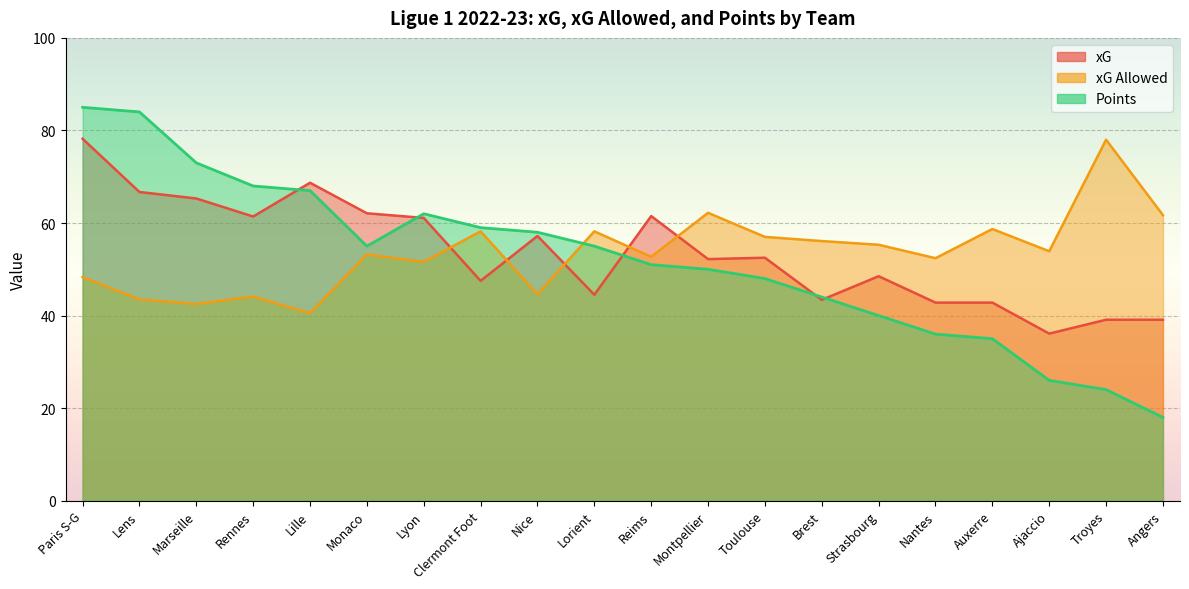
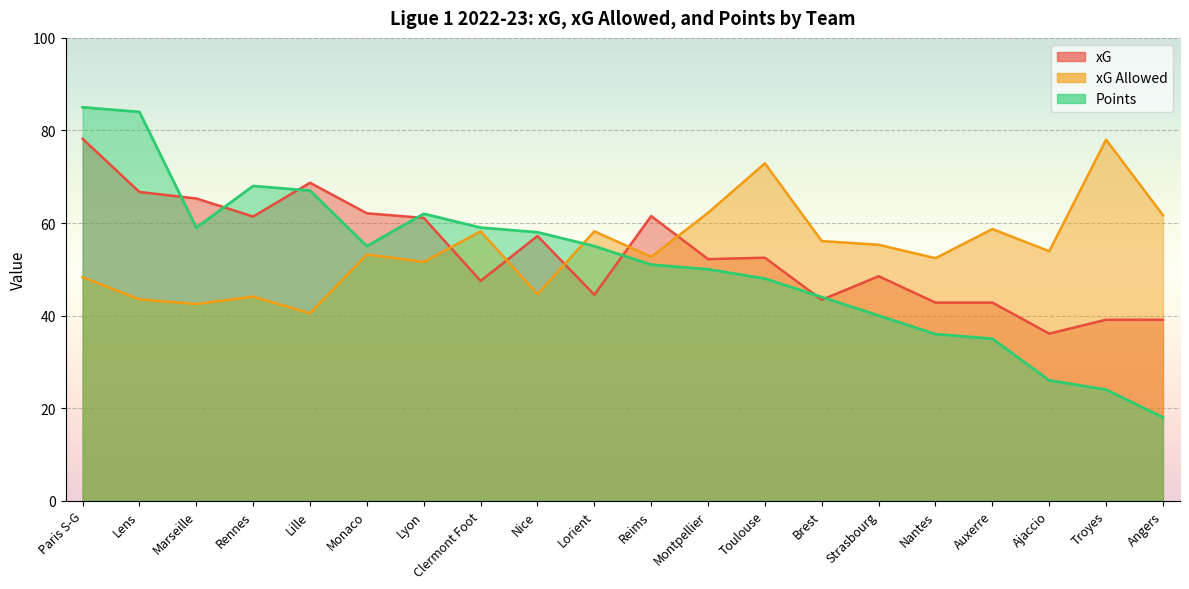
Points, Marseille: 73 -> 59
xG Allowed, Toulouse: 57 -> 73
